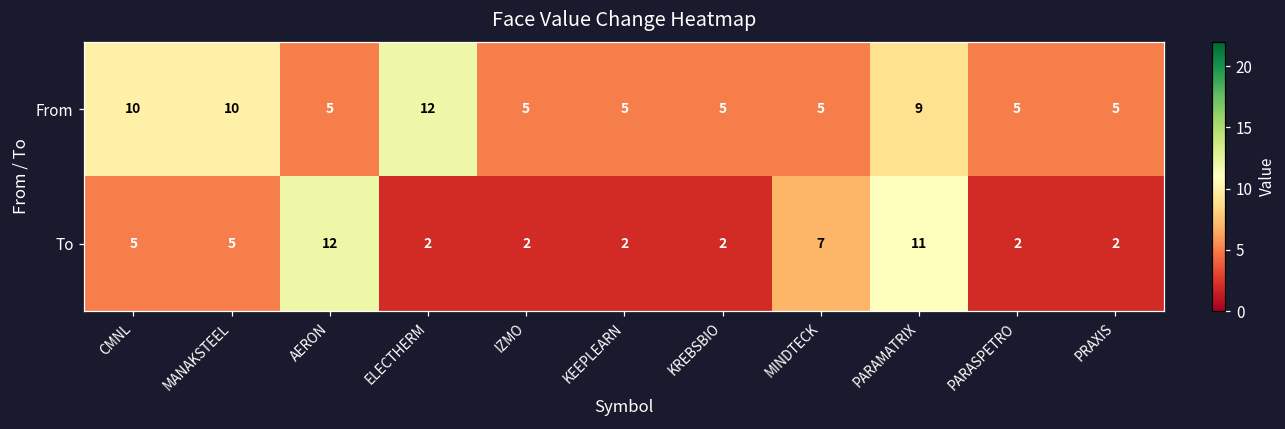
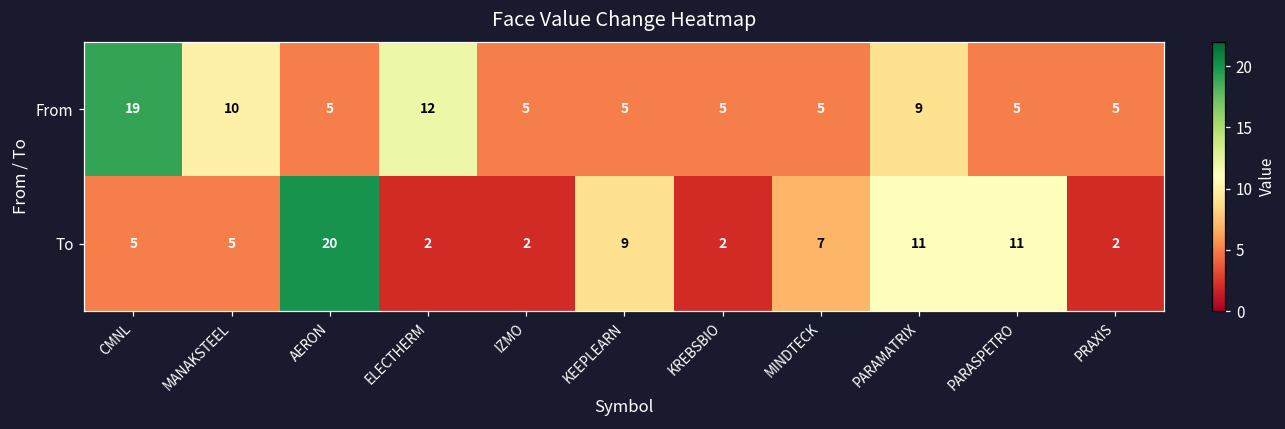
From, CMNL: 10 -> 19
To, AERON: 12 -> 20
To, KEEPLEARN: 2 -> 9
To, PARASPETRO: 2 -> 11
